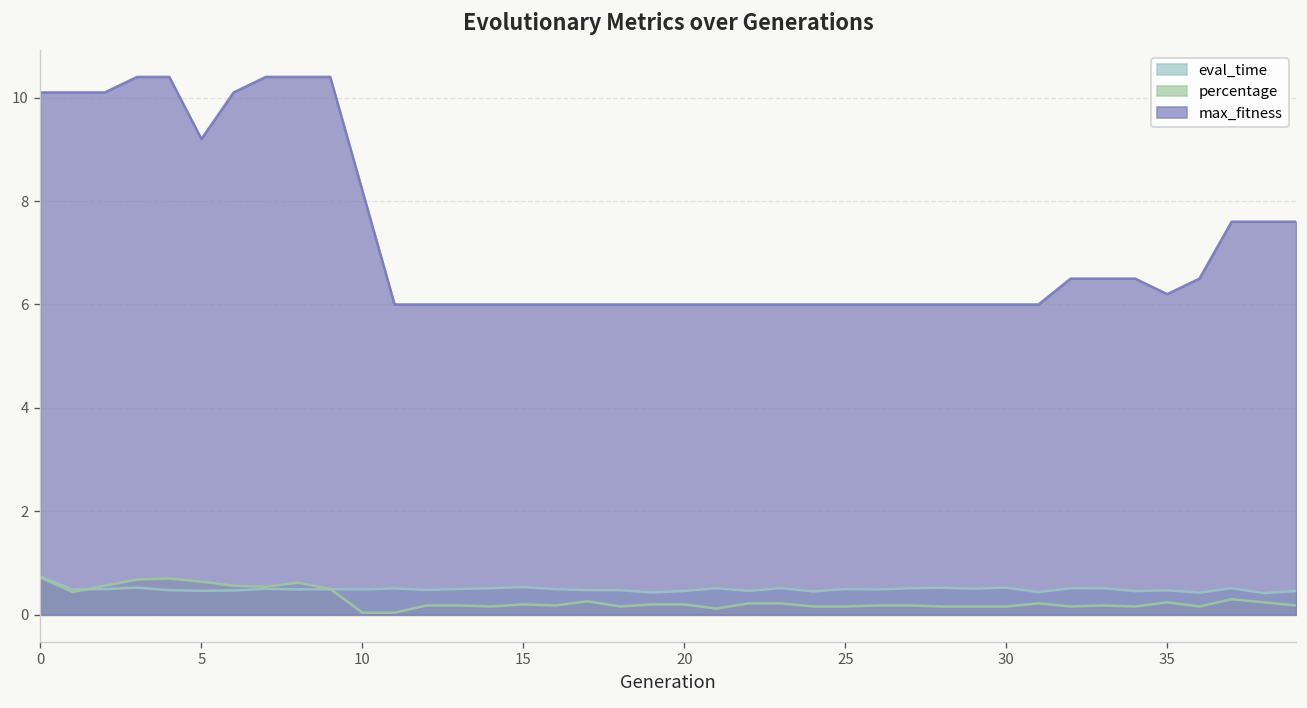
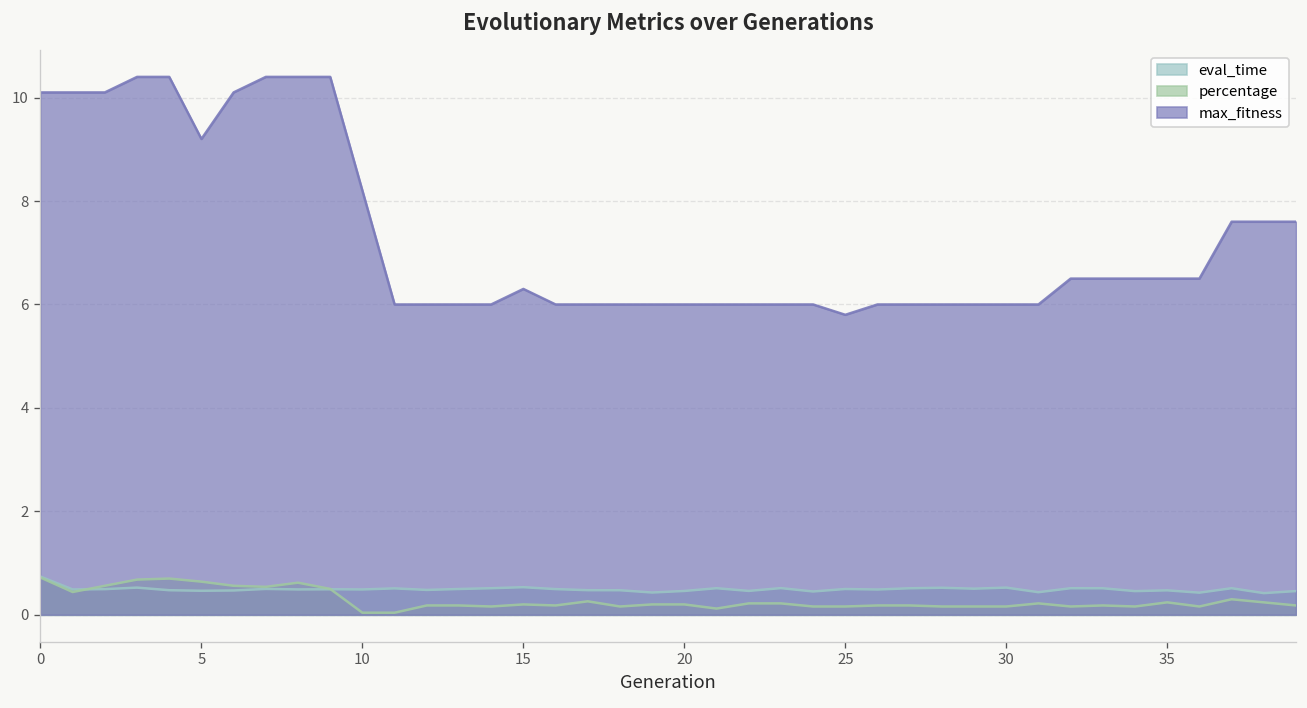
max_fitness, 15: 6.0 -> 6.3
max_fitness, 25: 6.0 -> 5.8
max_fitness, 35: 6.2 -> 6.5
